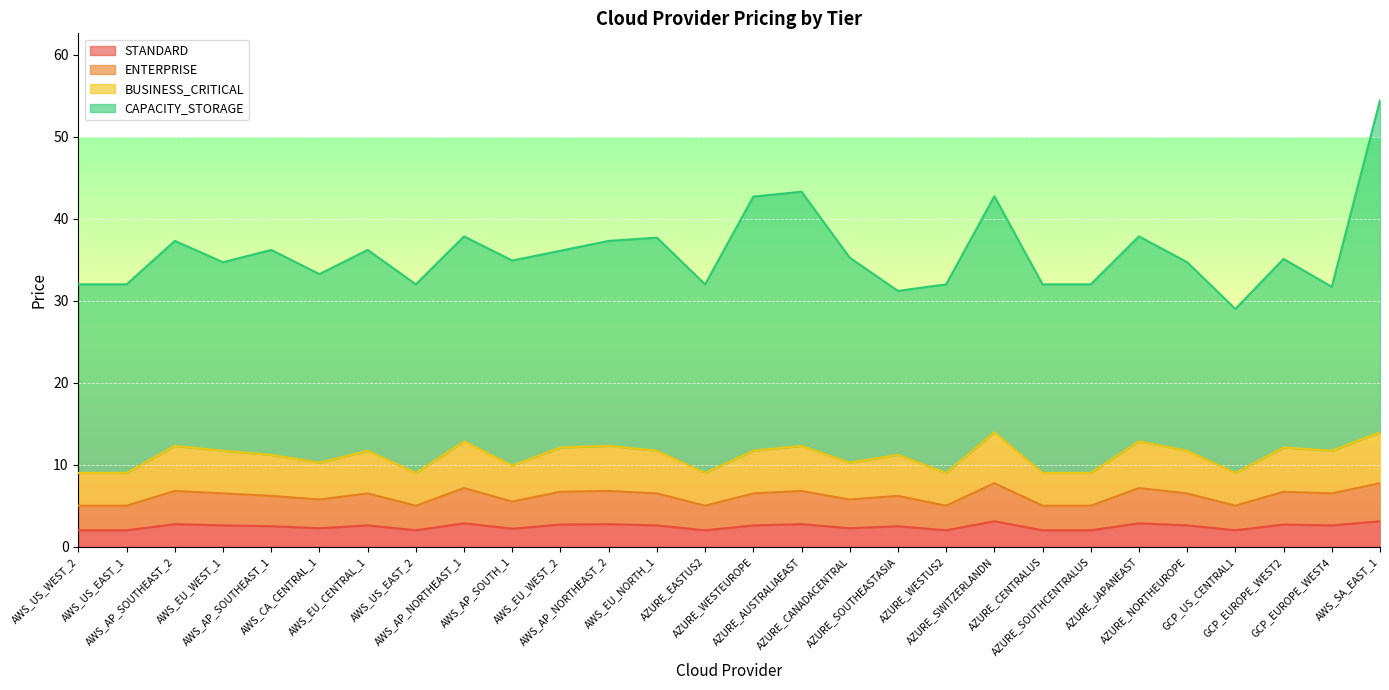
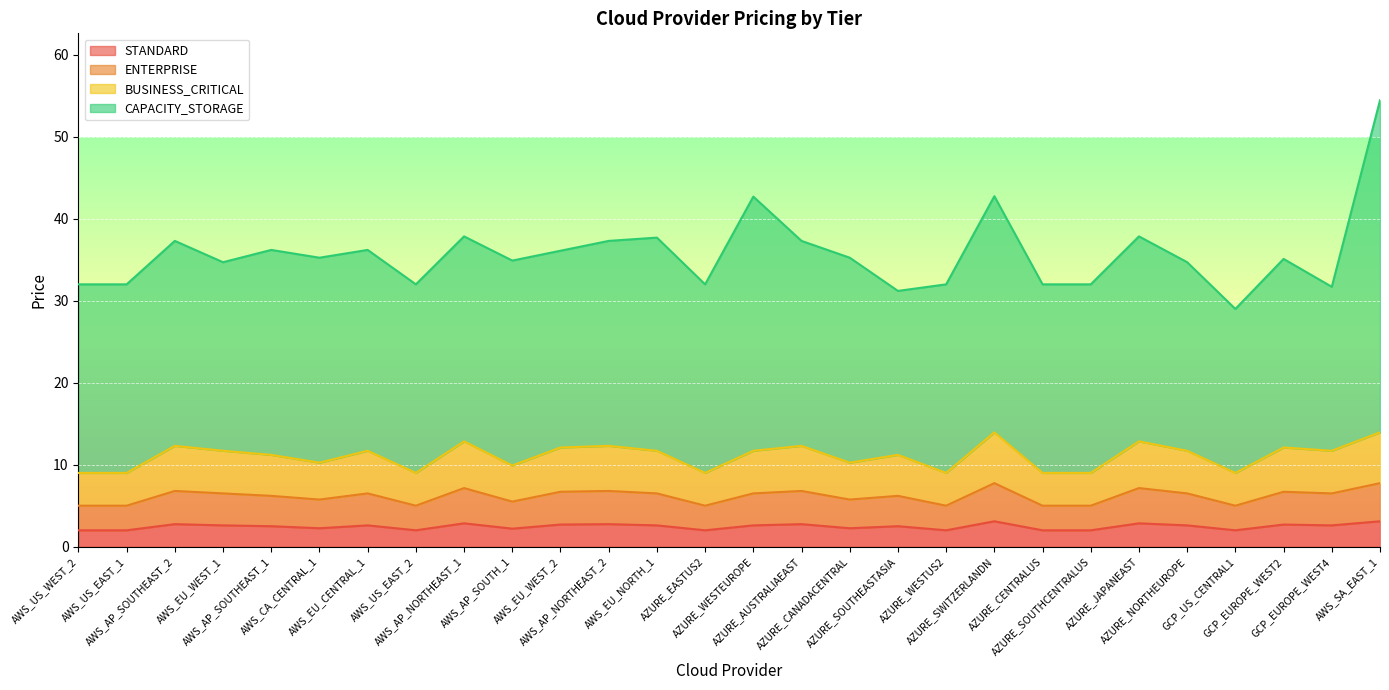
CAPACITY_STORAGE, AWS_CA_CENTRAL_1: 23 -> 25
CAPACITY_STORAGE, AZURE_AUSTRALIAEAST: 31 -> 25
